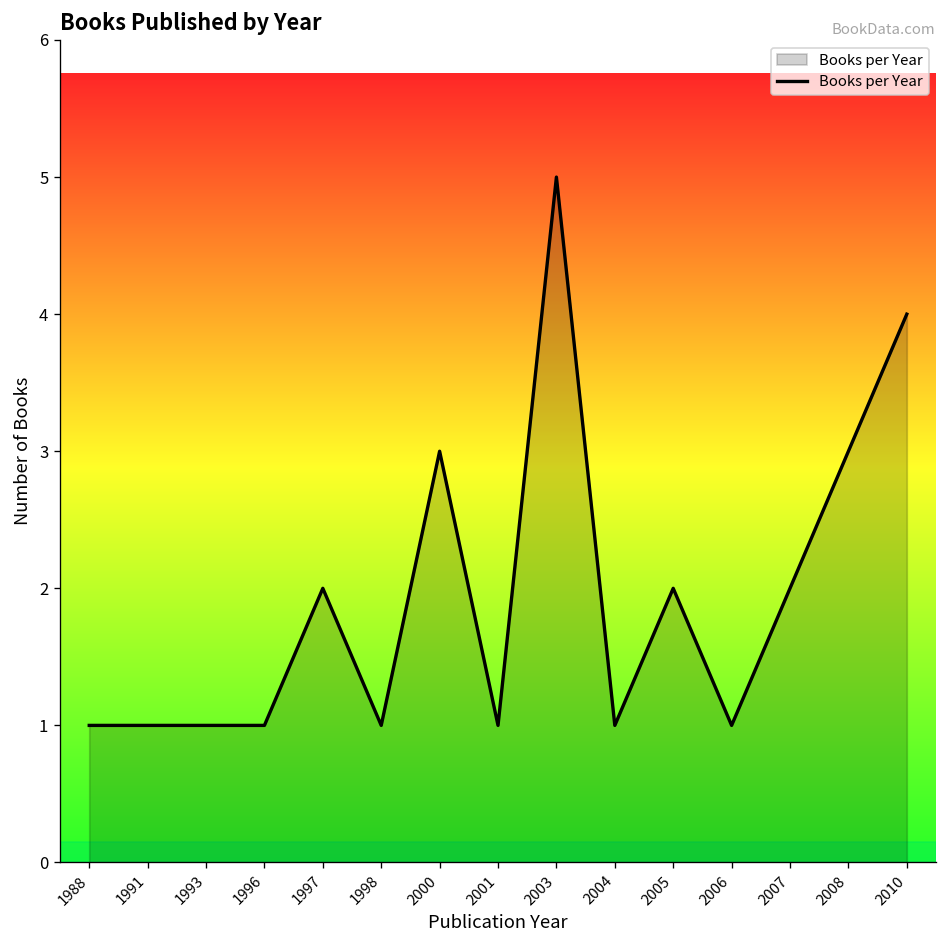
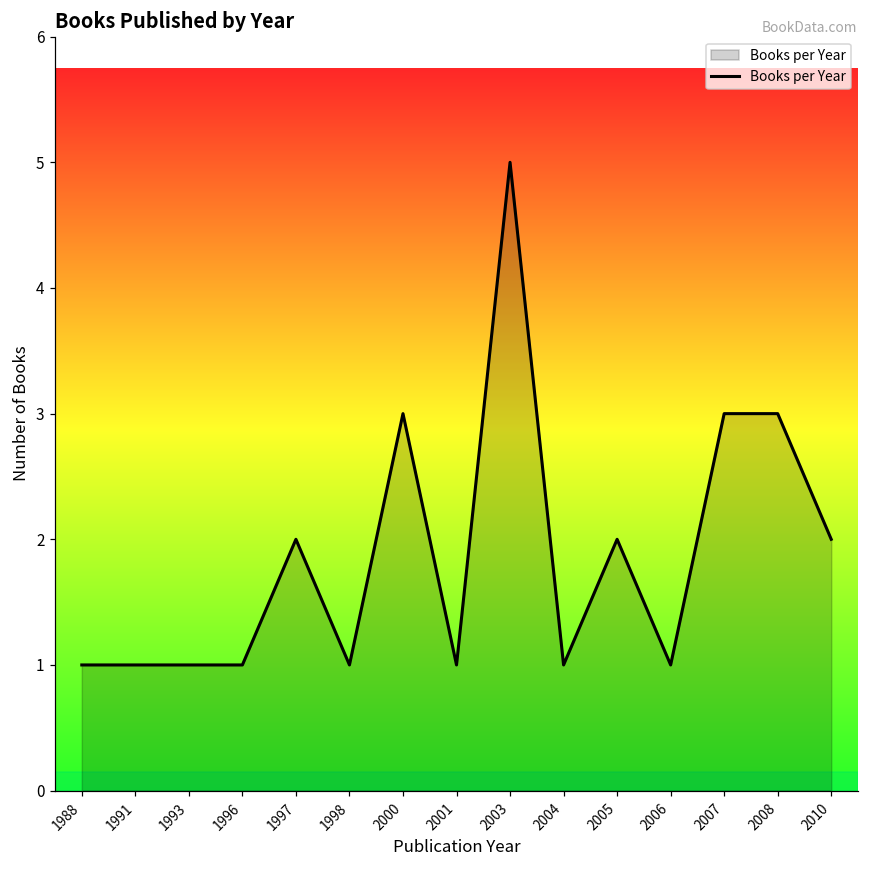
2007: 2 -> 3
2010: 4 -> 2
